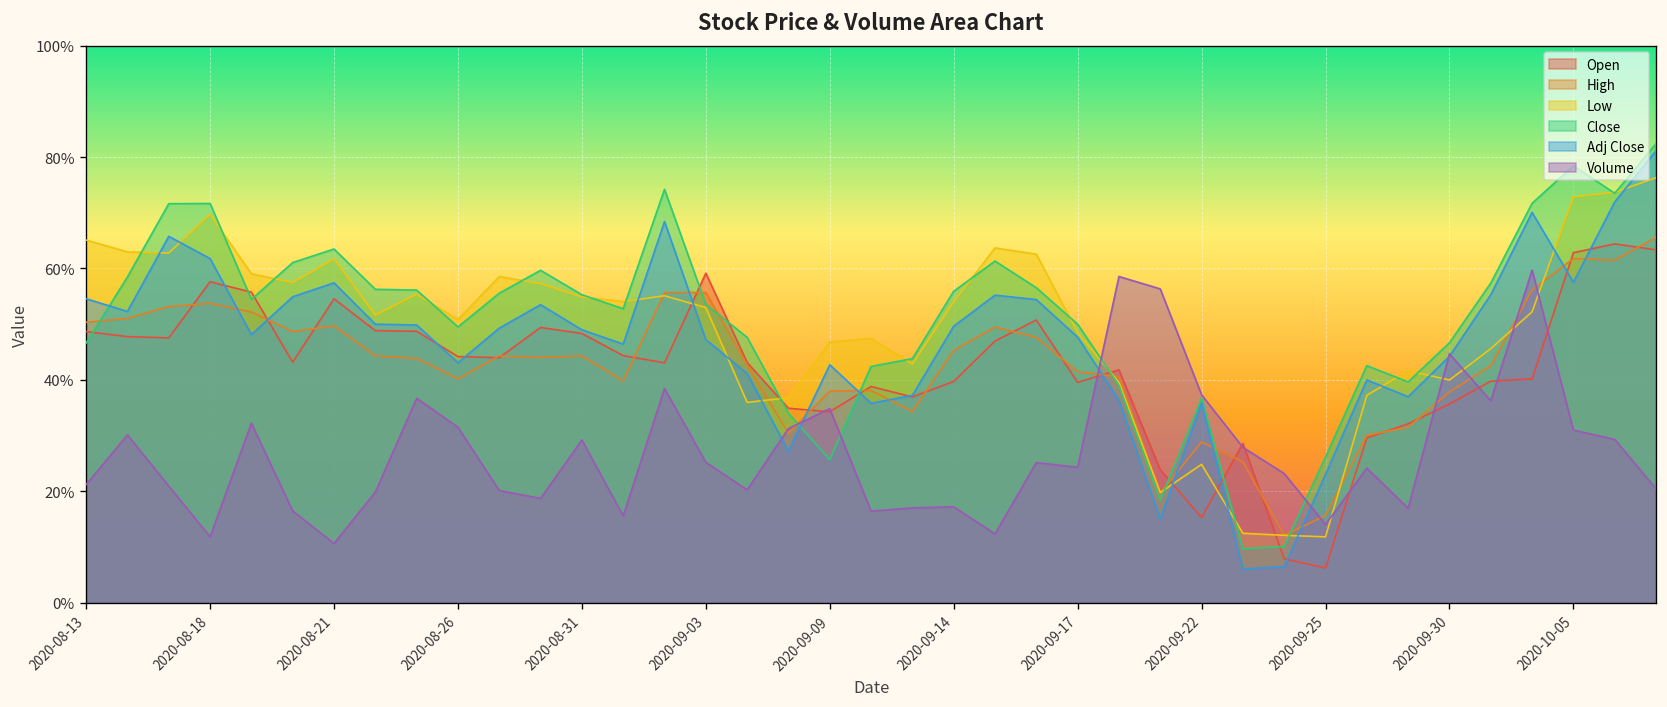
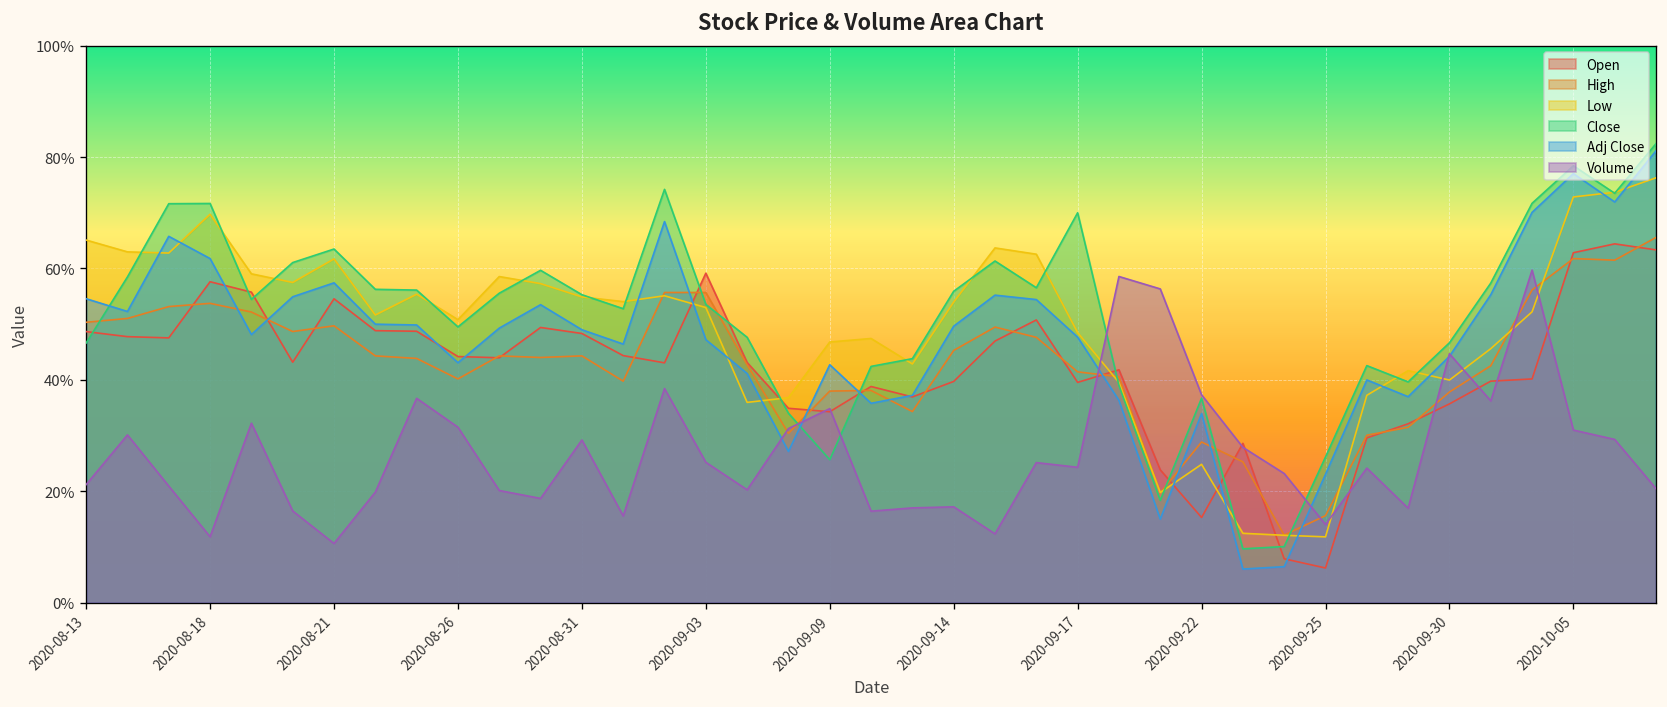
Close, 2020-09-17: 50% -> 70%
Adj Close, 2020-09-22: 36% -> 34%
Adj Close, 2020-10-05: 58% -> 77%
